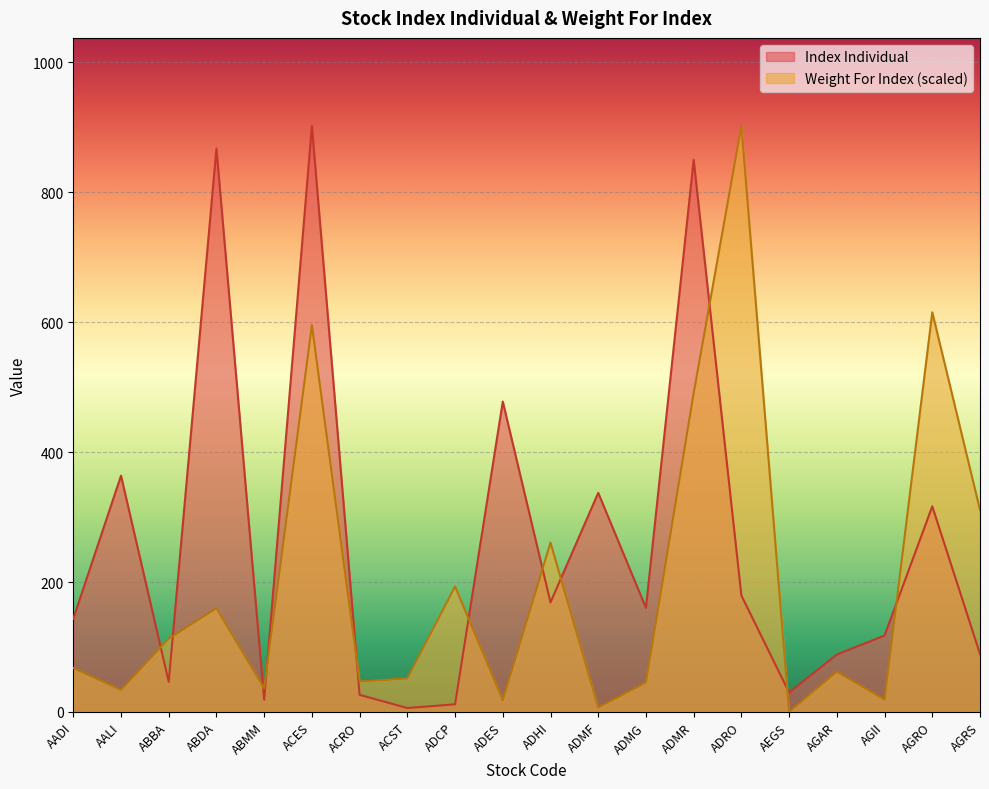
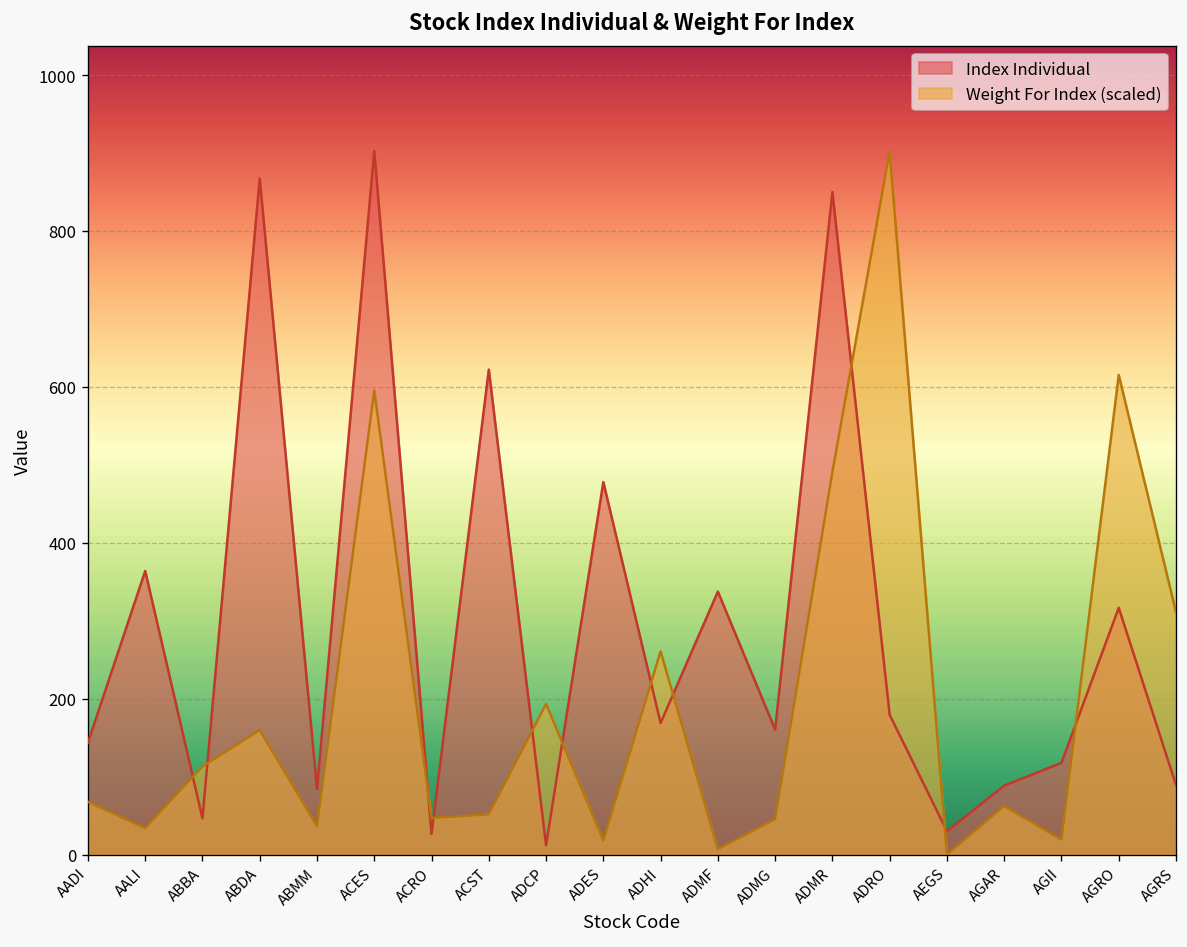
Index Individual, ABMM: 20 -> 80
Index Individual, ACST: 10 -> 620
